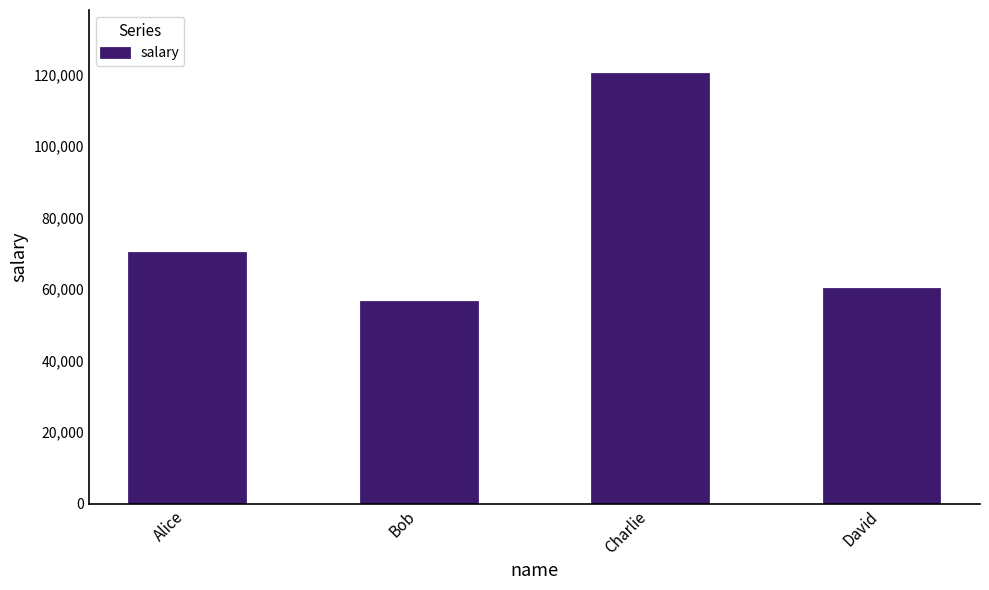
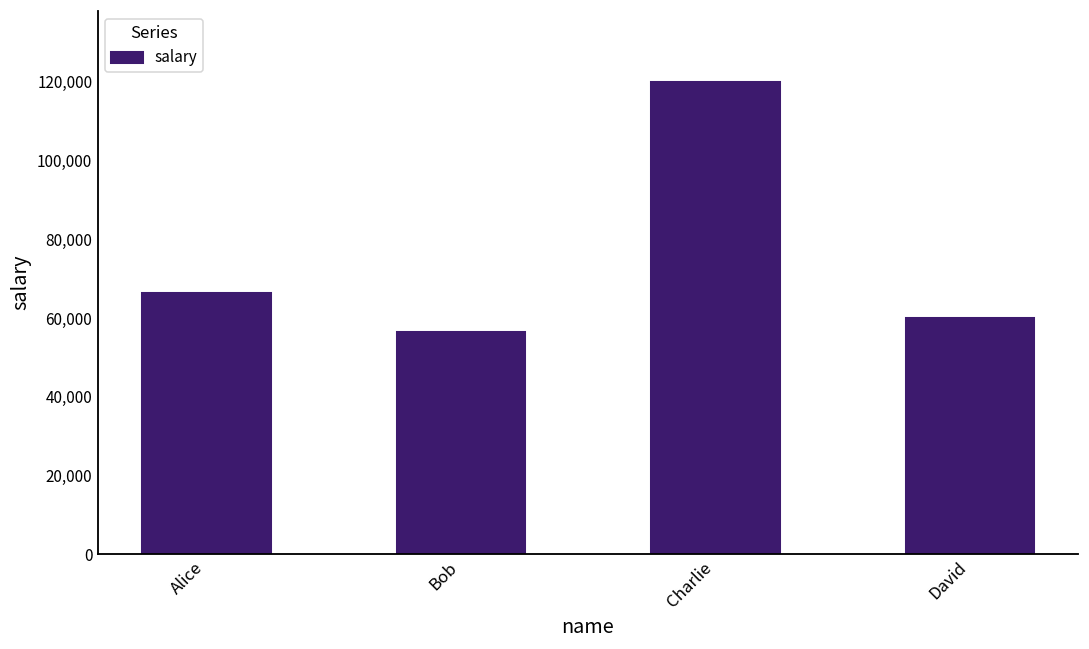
Alice: 70,000 -> 66,000
